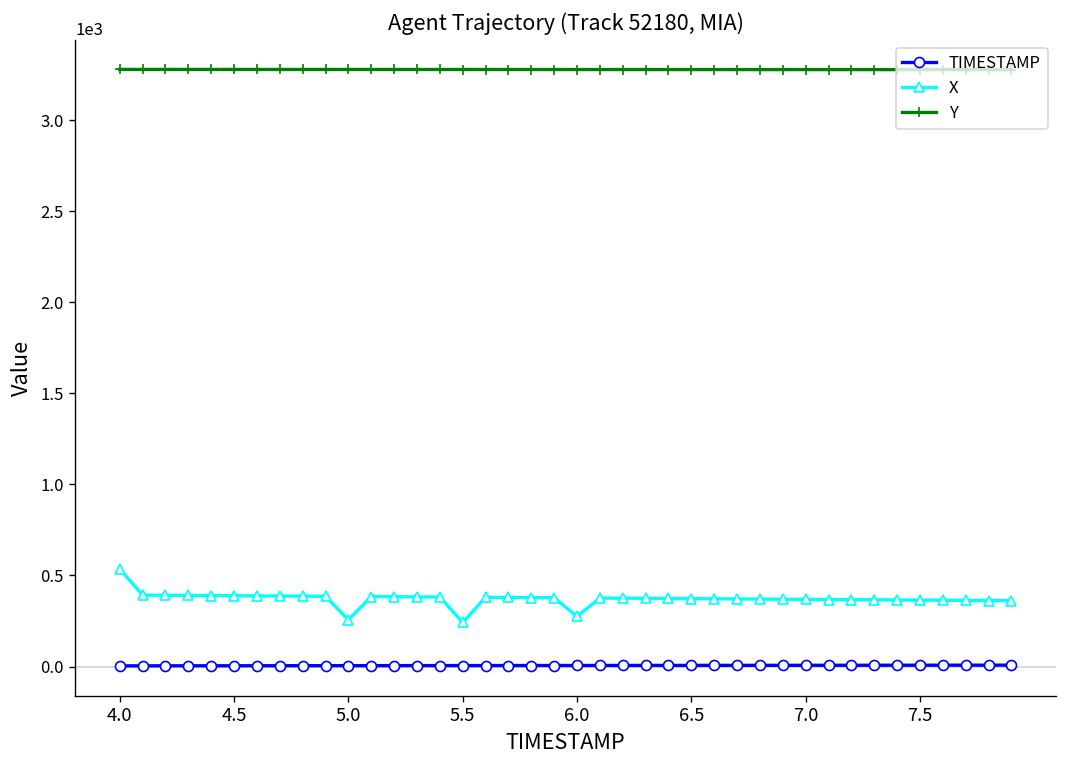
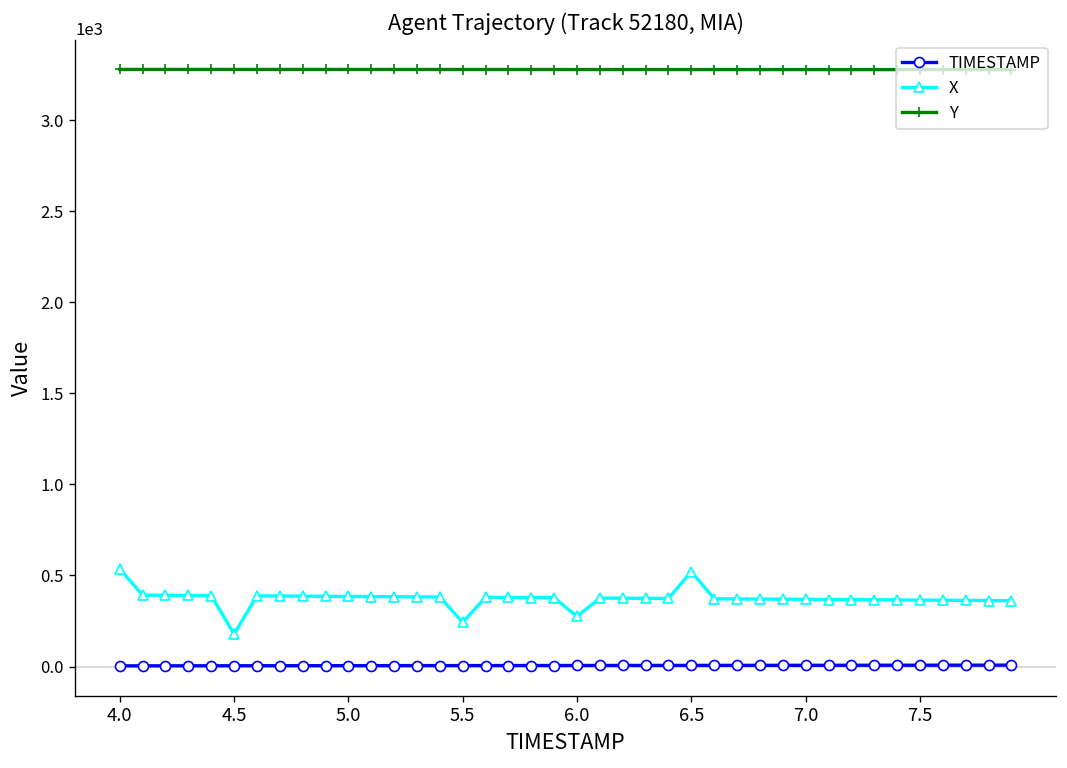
X, 4.5: 390 -> 180
X, 5.0: 260 -> 390
X, 6.5: 370 -> 520
